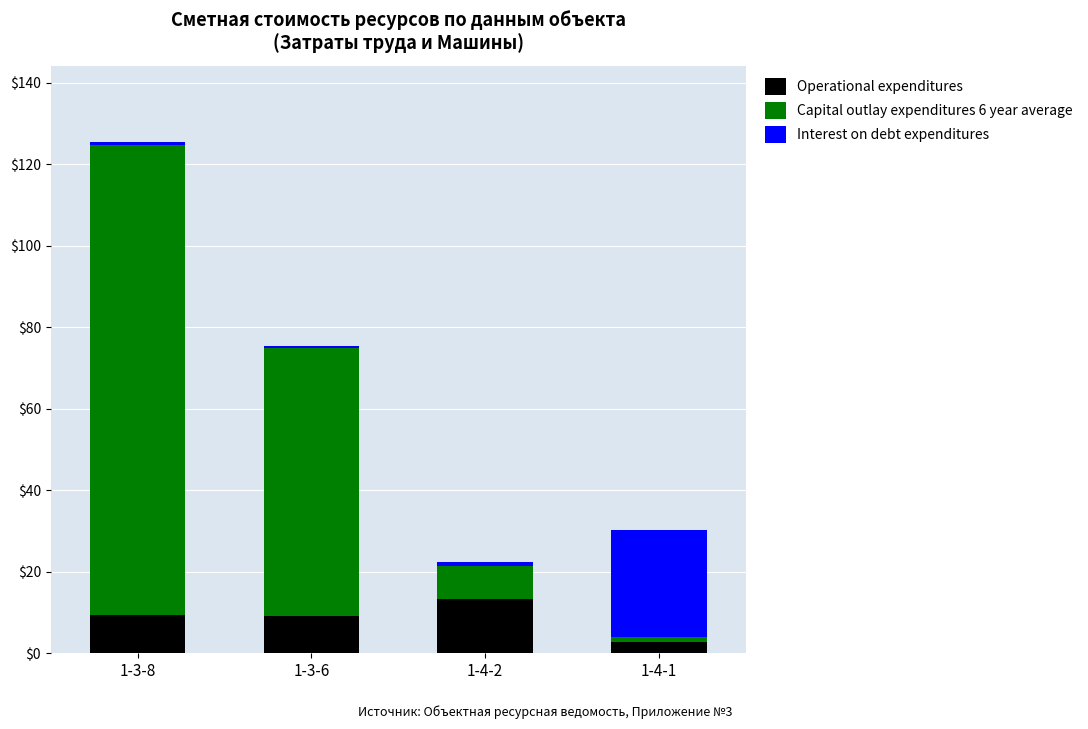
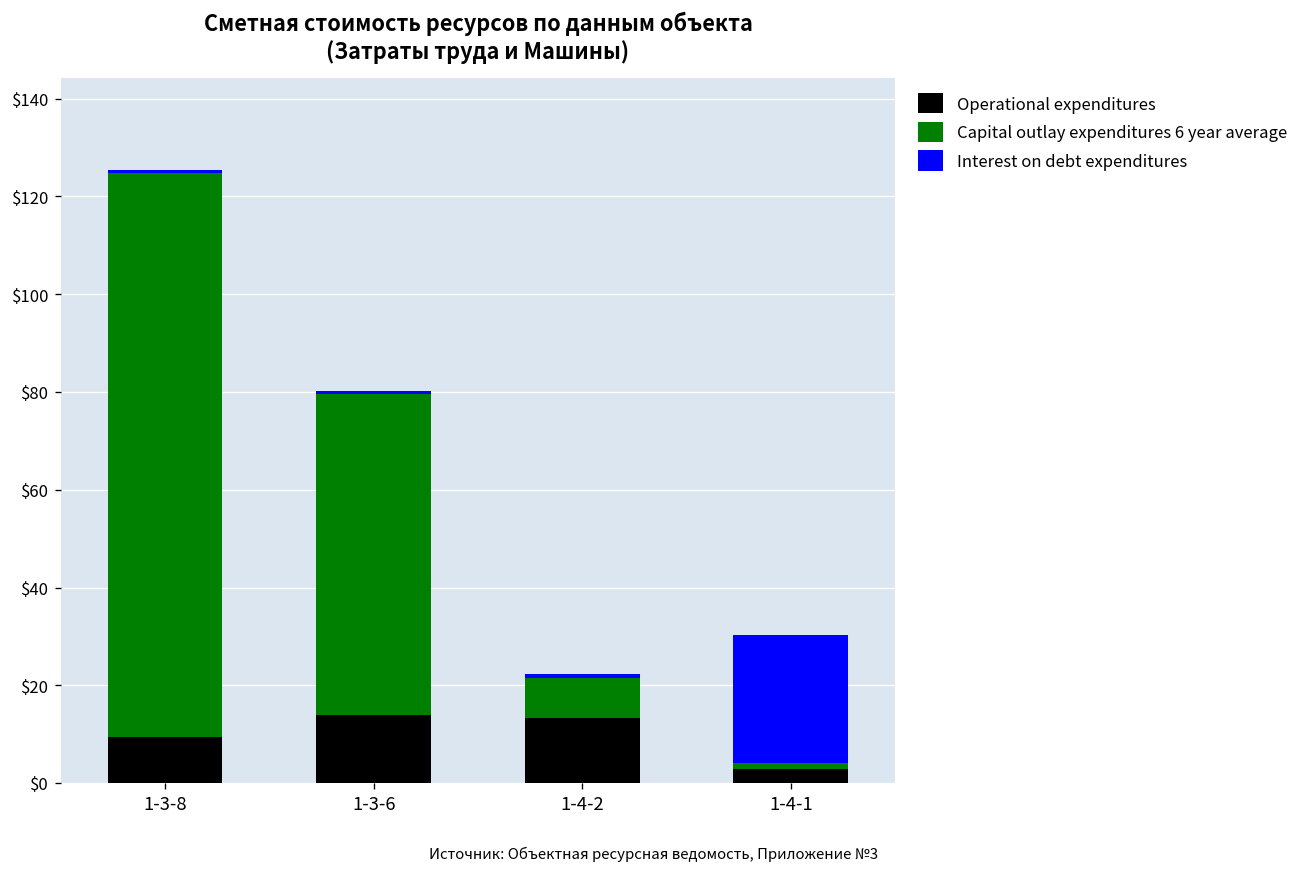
Operational expenditures, 1-3-6: $9 -> $14
